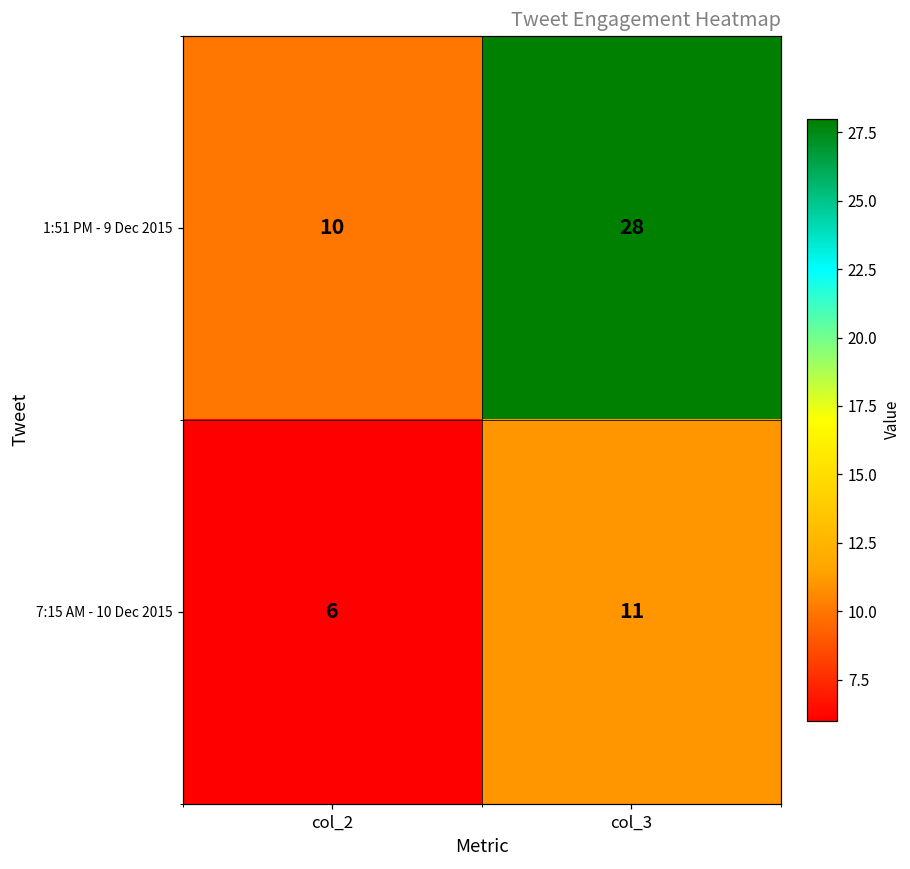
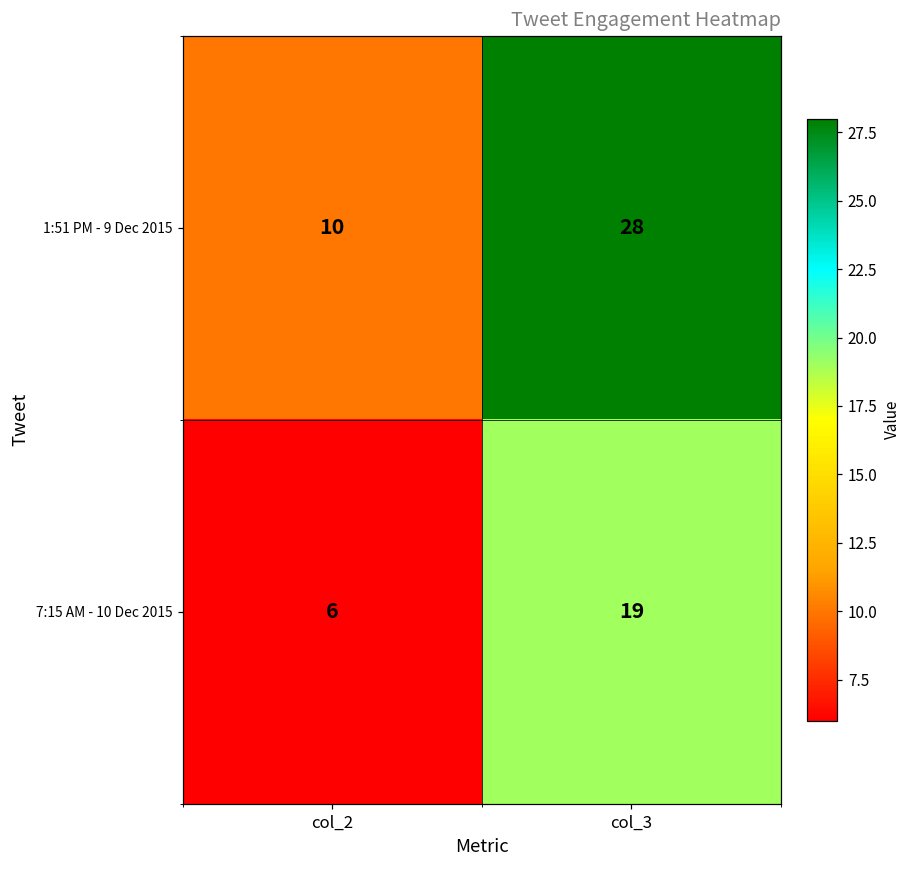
7:15 AM - 10 Dec 2015, col_3: 11 -> 19
